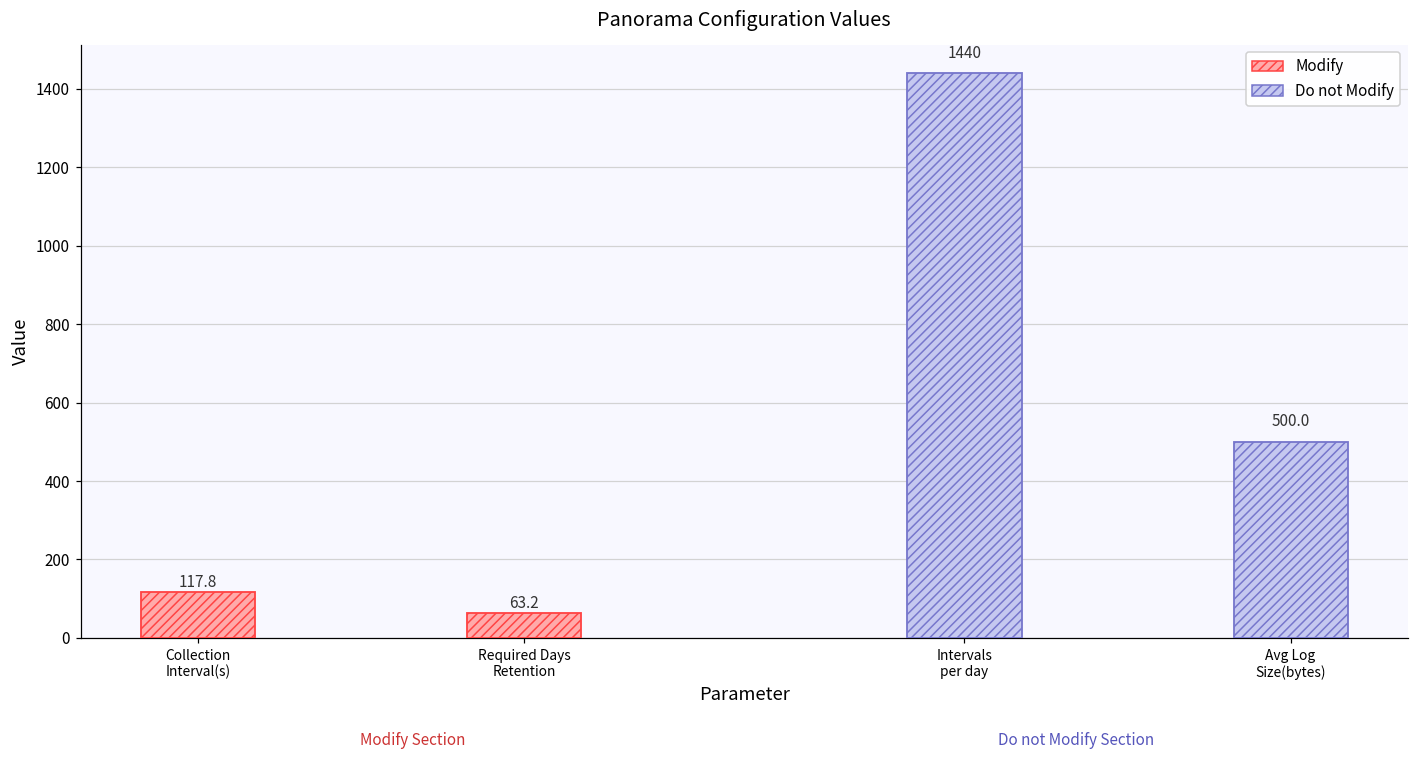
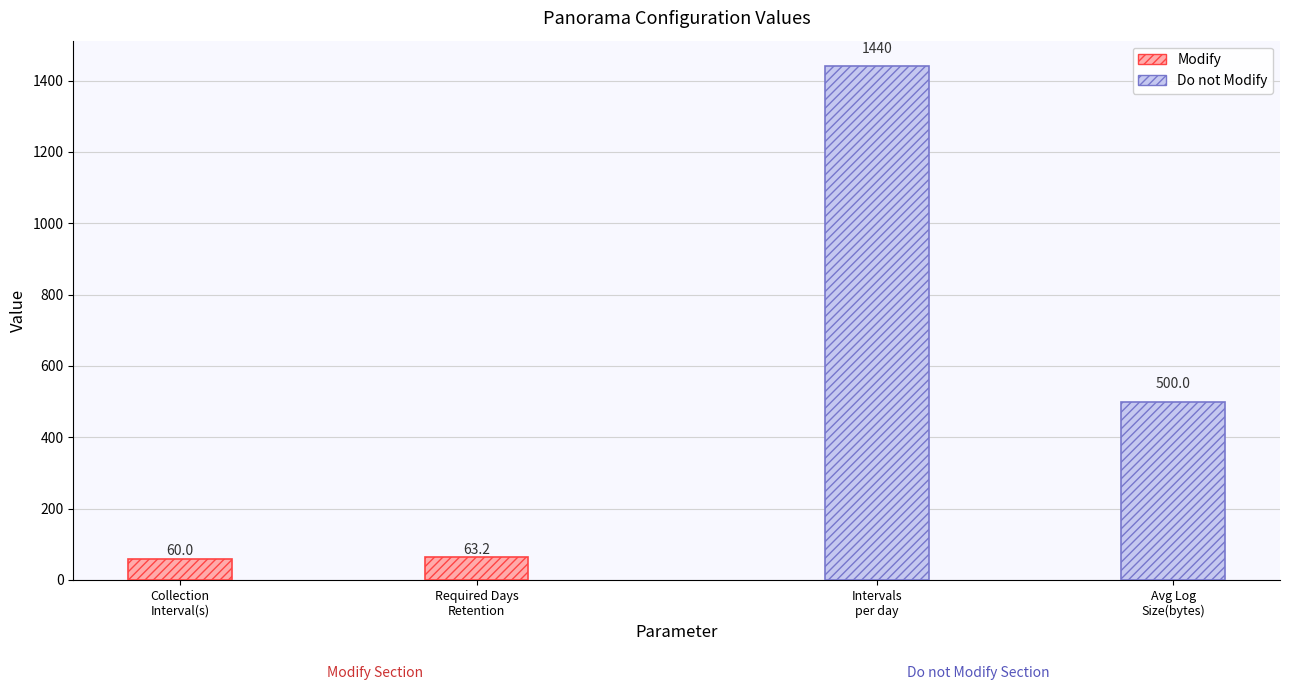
Modify, Collection Interval(s): 117.8 -> 60.0
